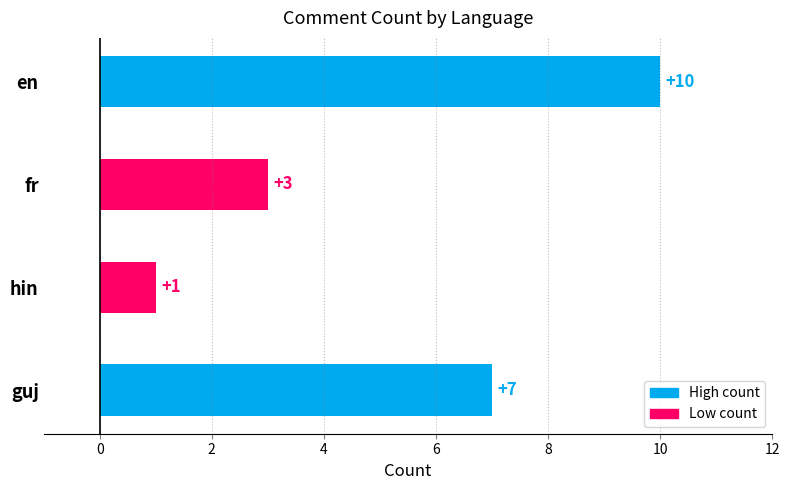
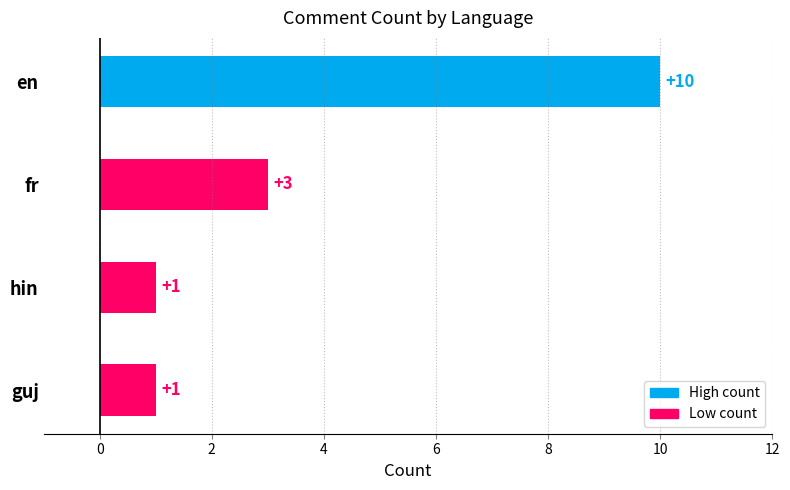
guj: +7 -> +1
